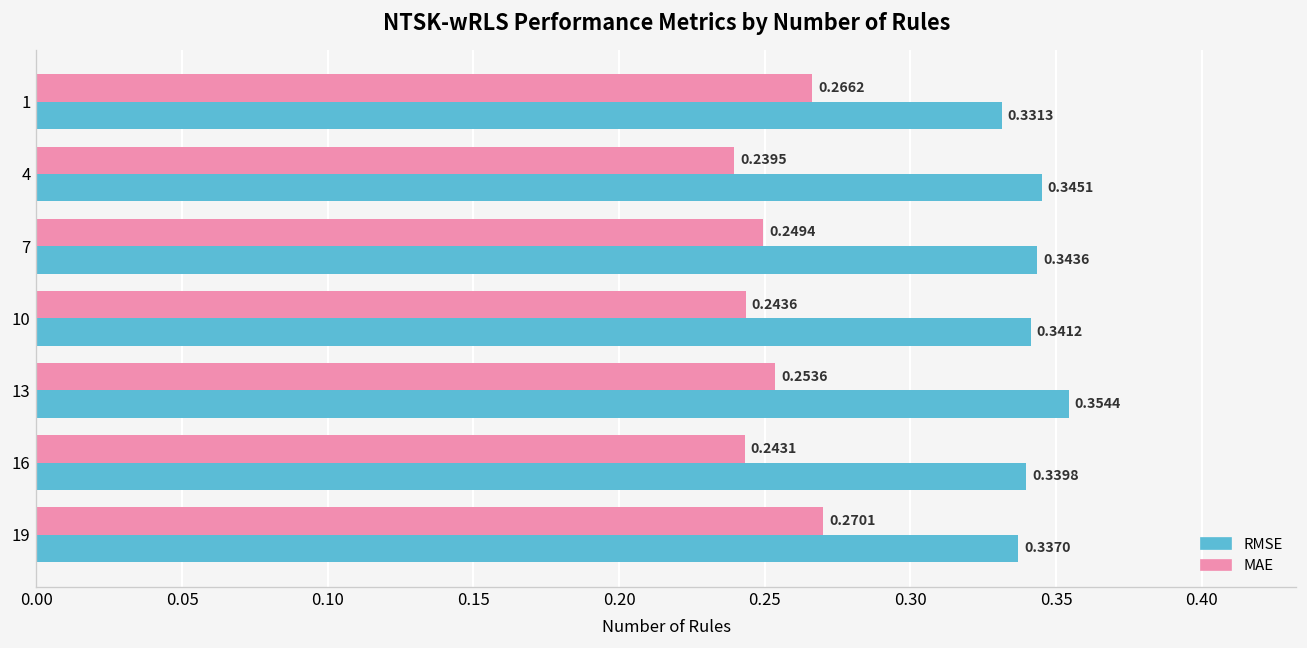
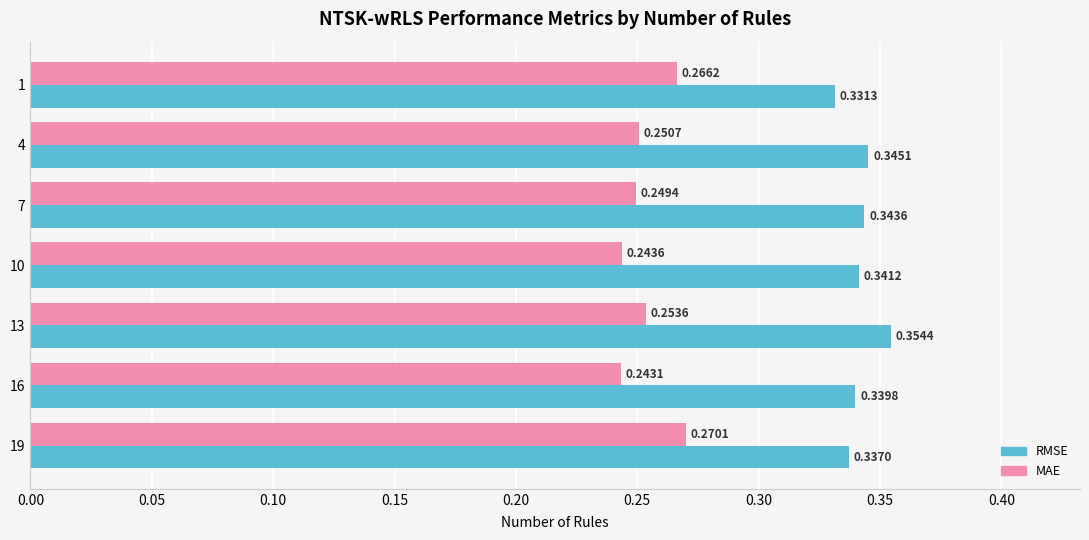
MAE, 4: 0.2395 -> 0.2507
